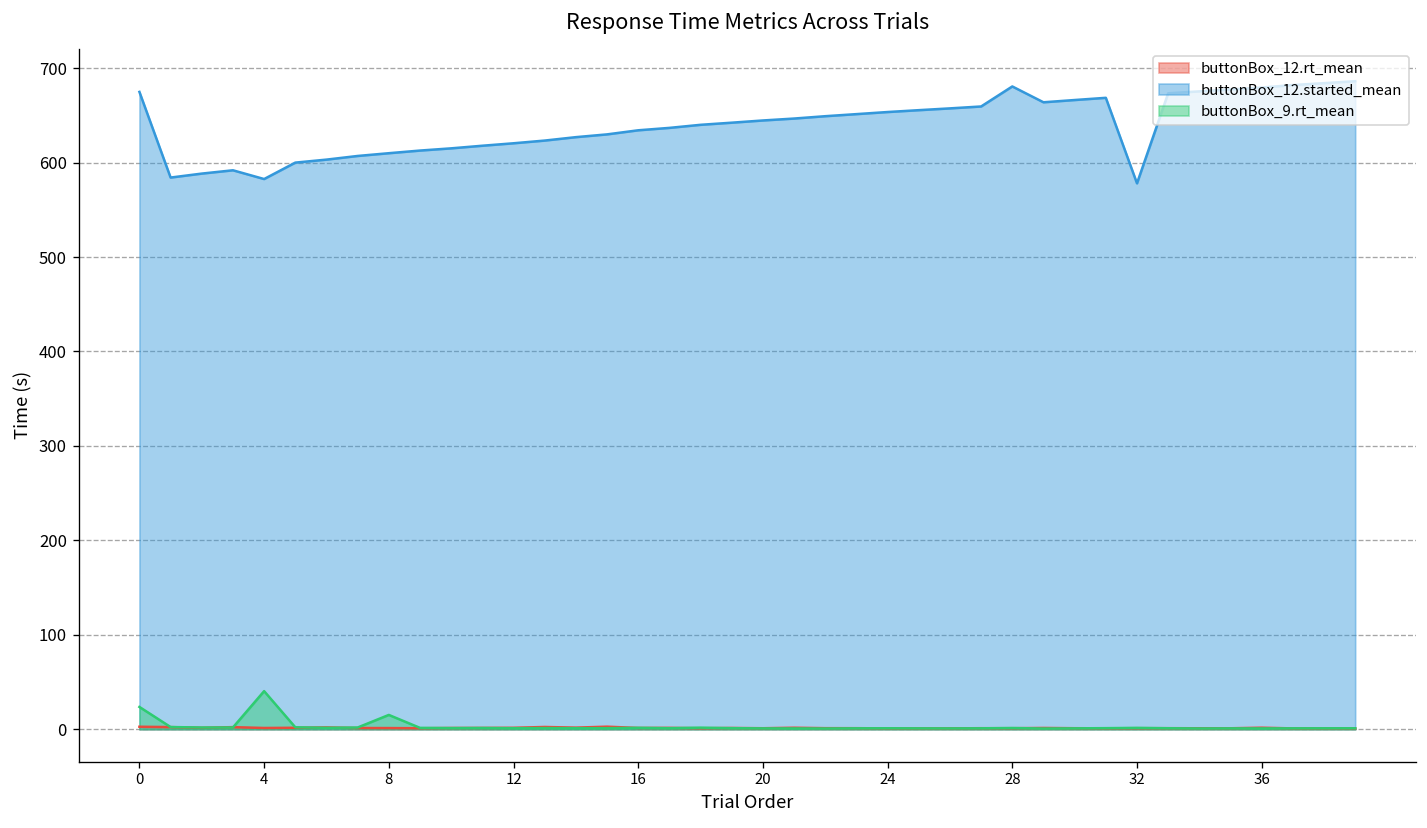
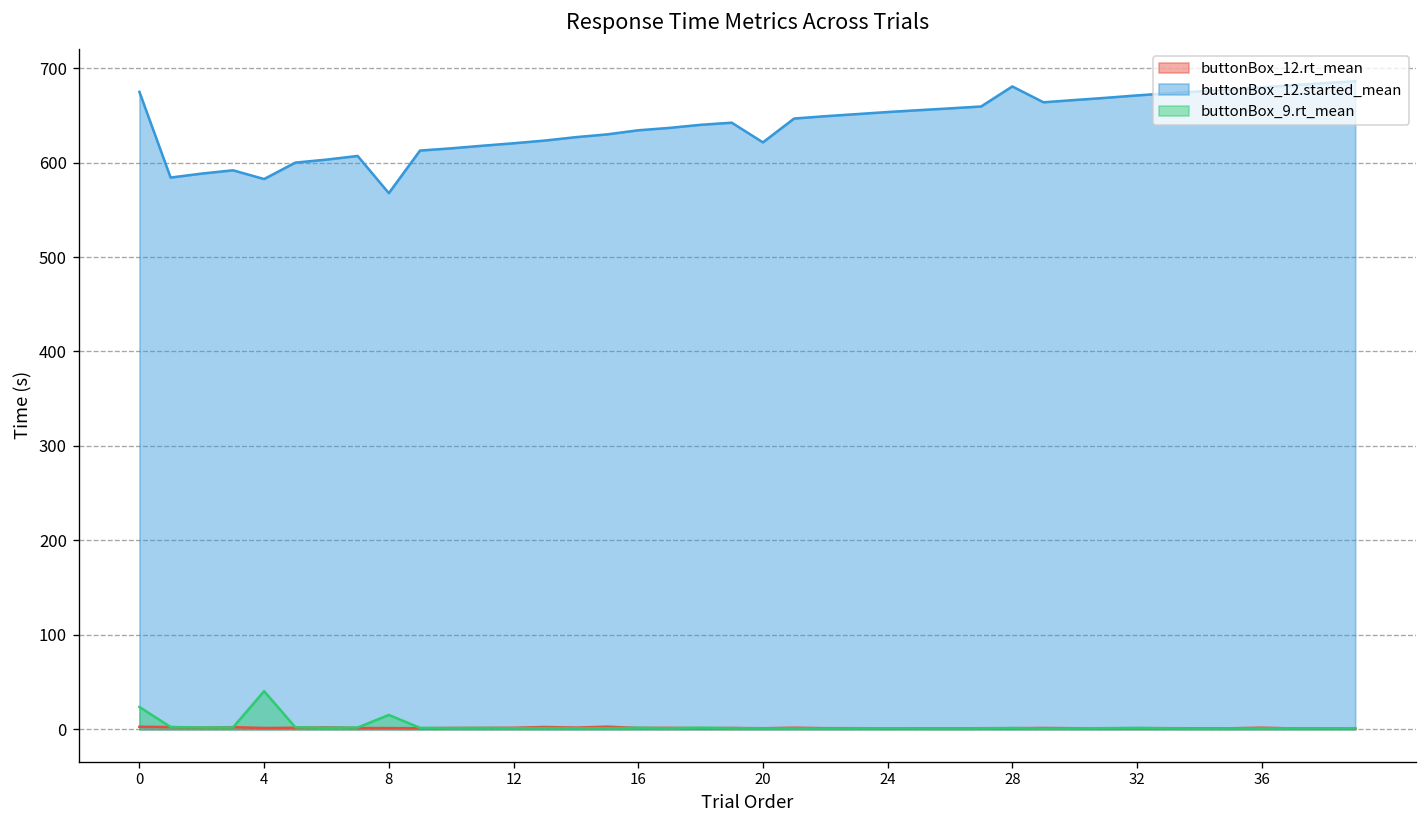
buttonBox_12.started_mean, 8: 610 -> 570
buttonBox_12.started_mean, 20: 640 -> 620
buttonBox_12.started_mean, 32: 580 -> 670
